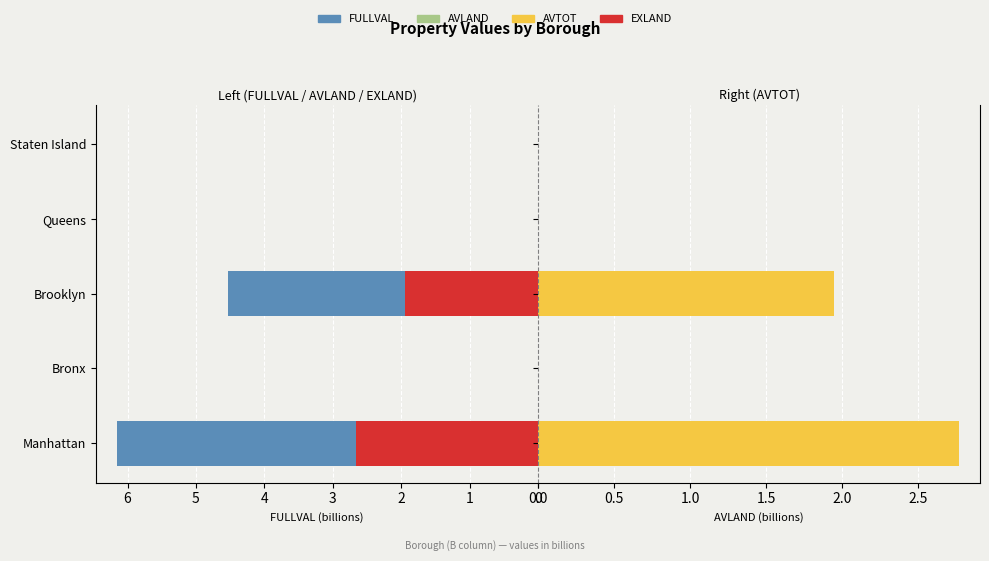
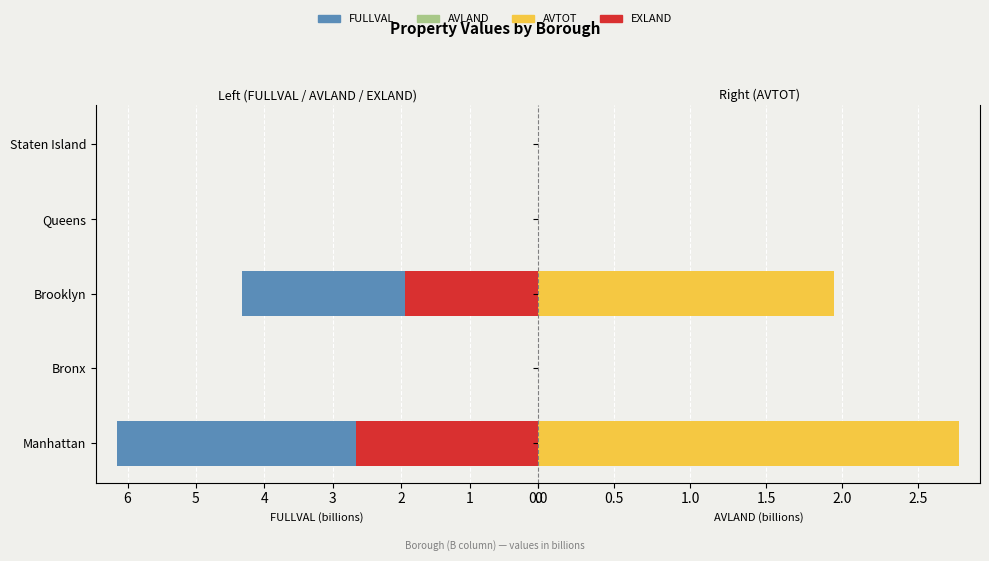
Left (FULLVAL / AVLAND / EXLAND), FULLVAL, Brooklyn: 4.5 -> 4.3
